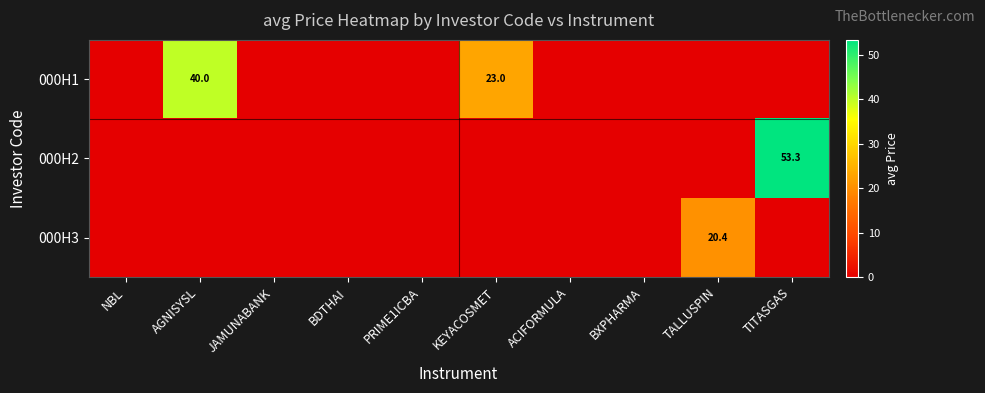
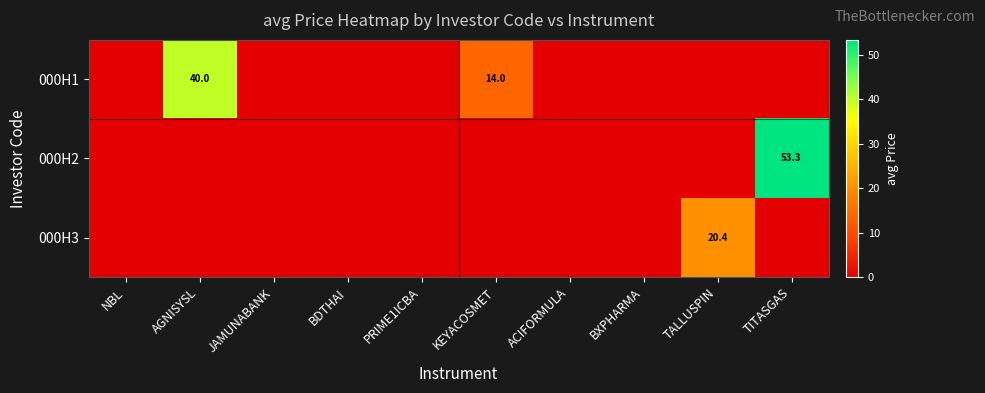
000H1, KEYACOSMET: 23.0 -> 14.0
